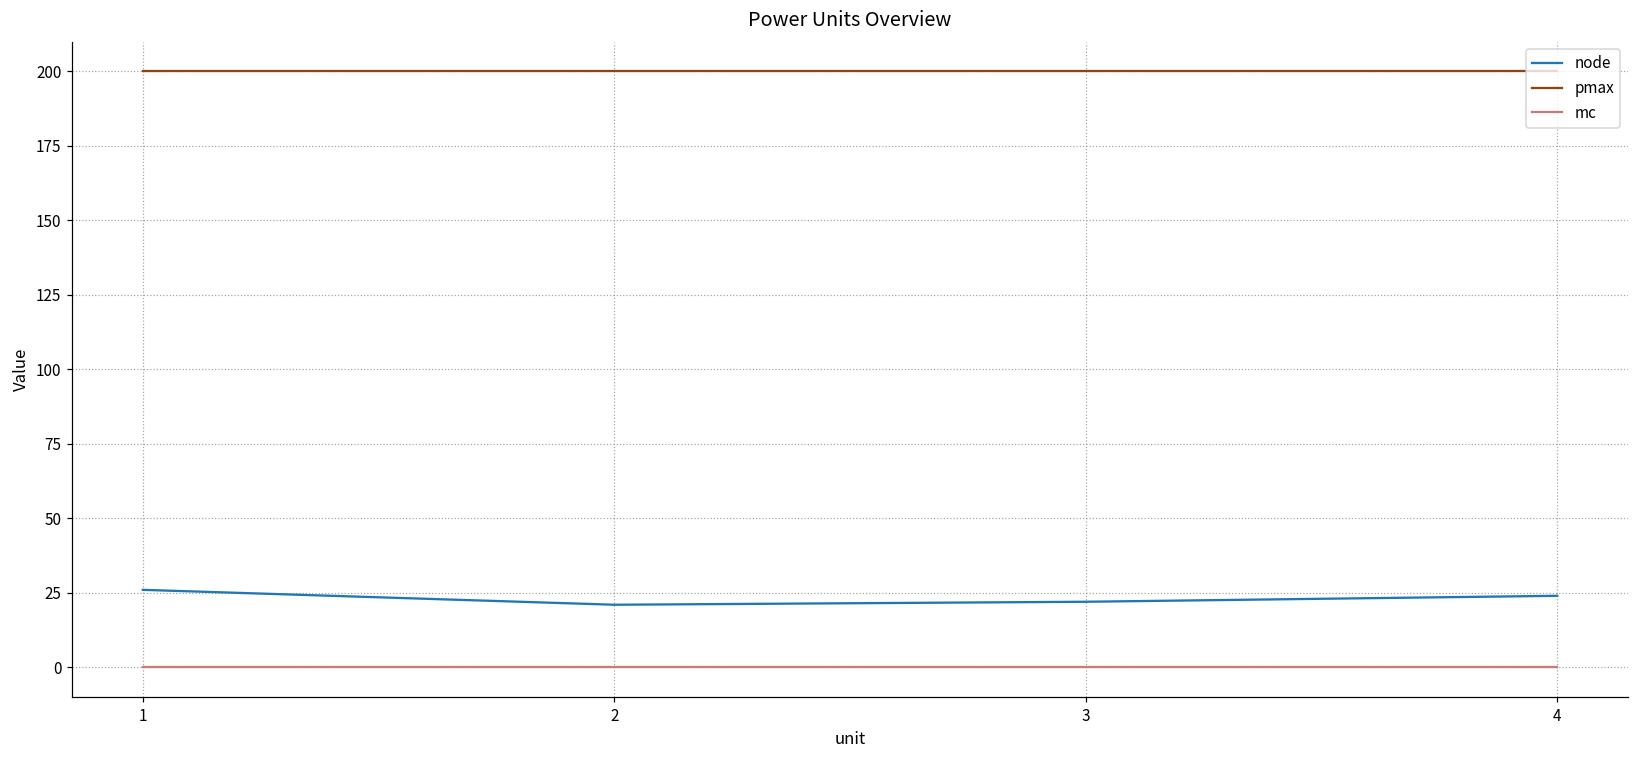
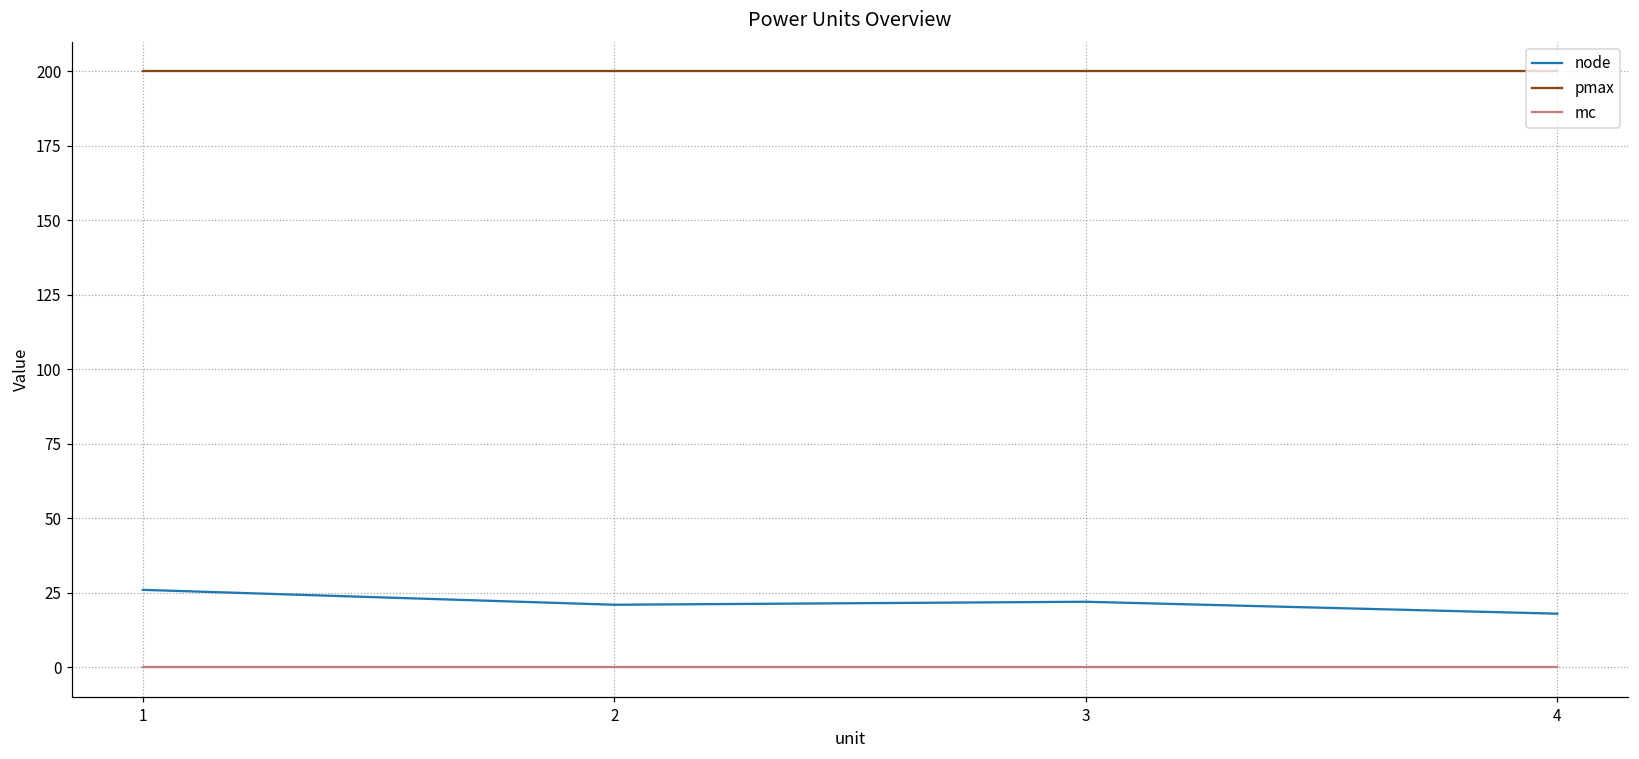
node, 4: 24 -> 18
